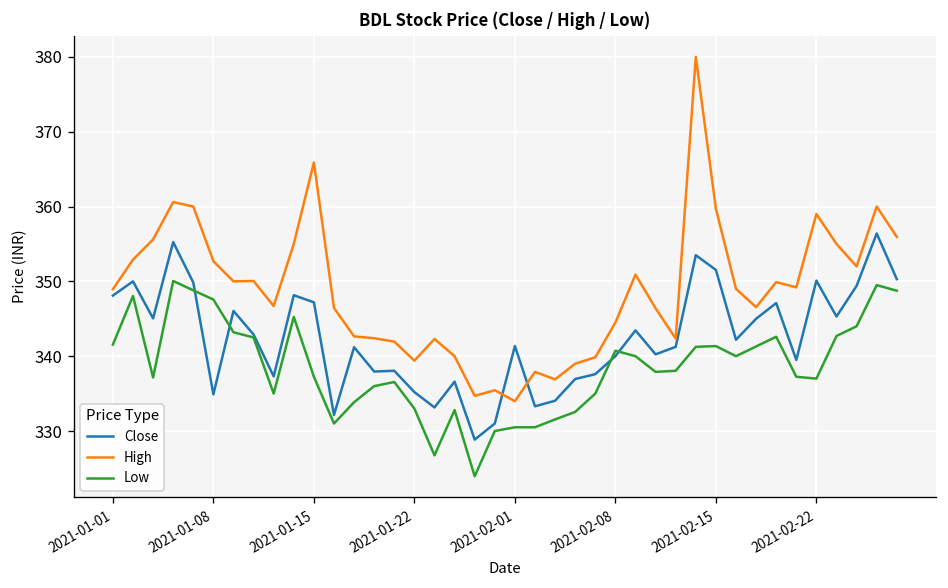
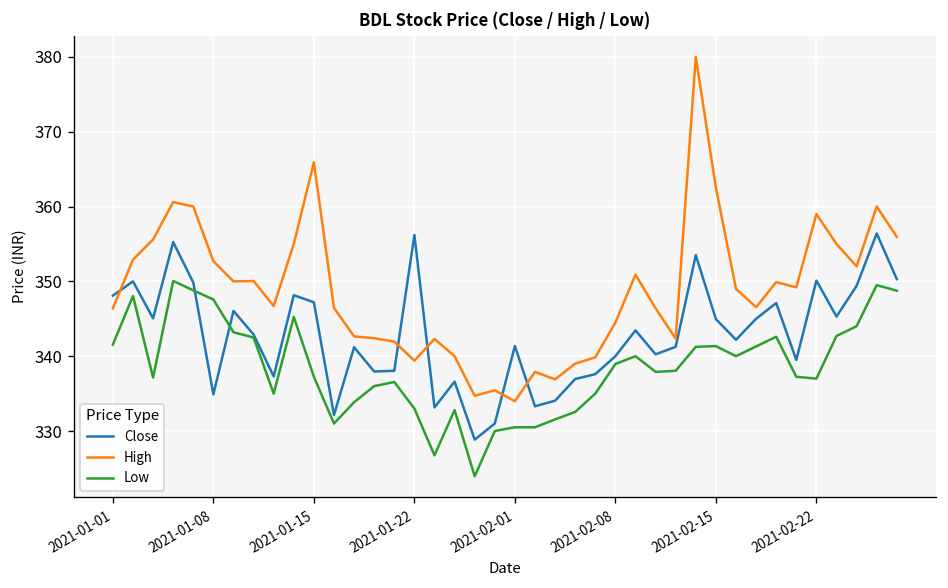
High, 2021-01-01: 349 -> 346
Close, 2021-01-22: 335 -> 356
Low, 2021-02-08: 341 -> 339
Close, 2021-02-15: 352 -> 345
High, 2021-02-15: 360 -> 363
